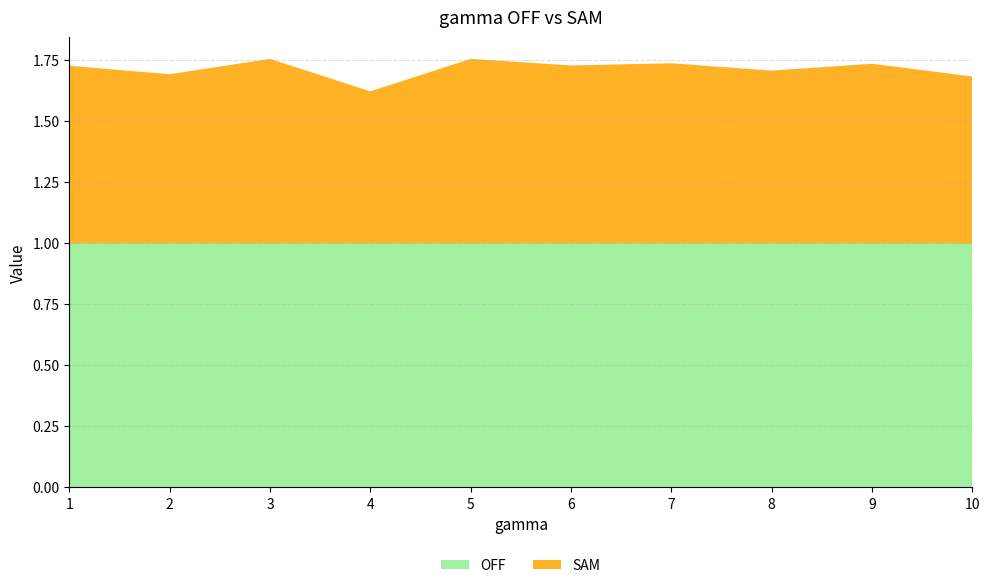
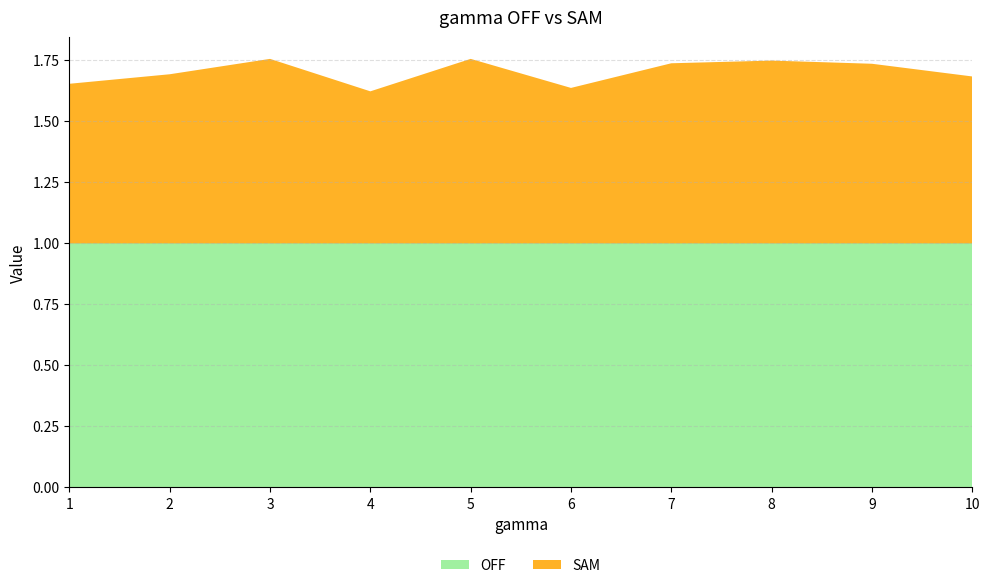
SAM, 1: 0.73 -> 0.65
SAM, 6: 0.73 -> 0.64
SAM, 8: 0.71 -> 0.75
